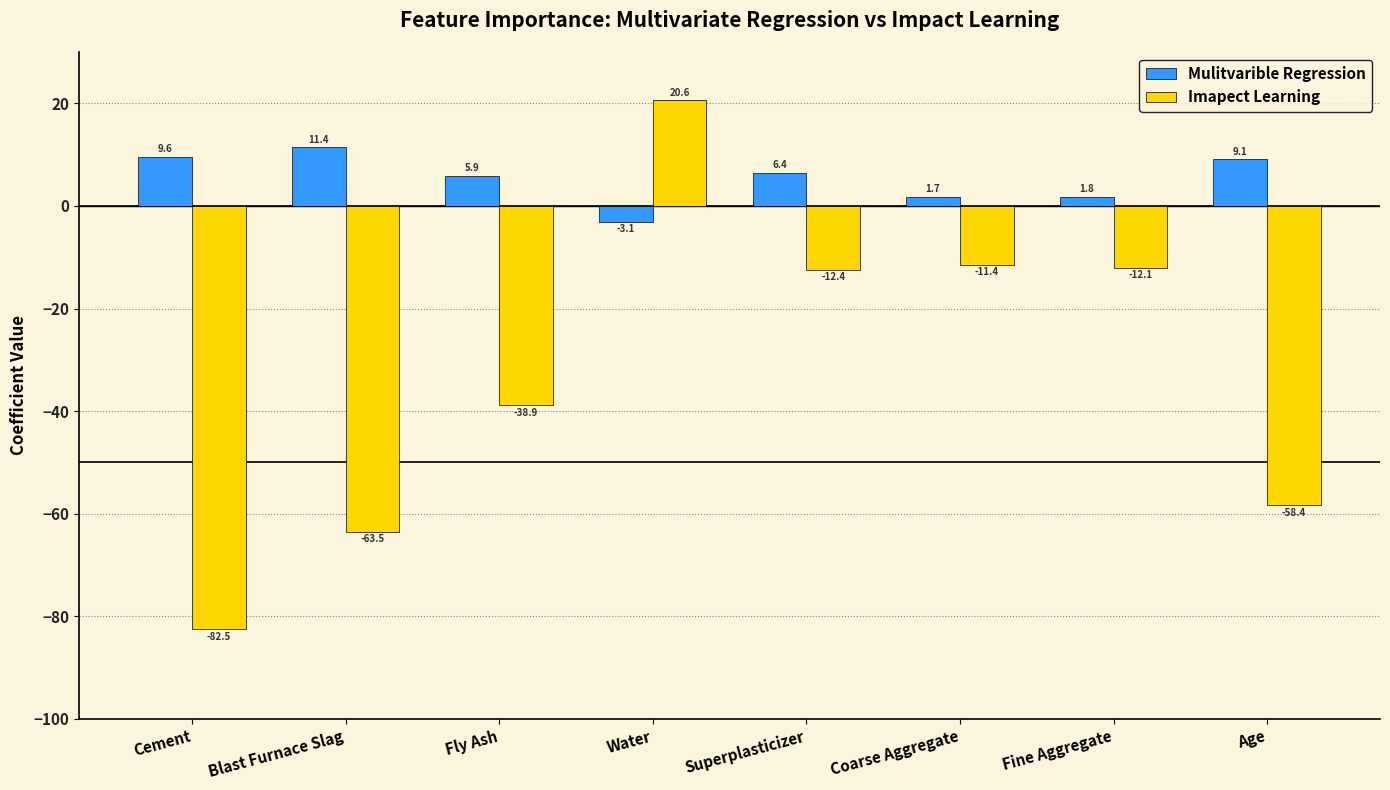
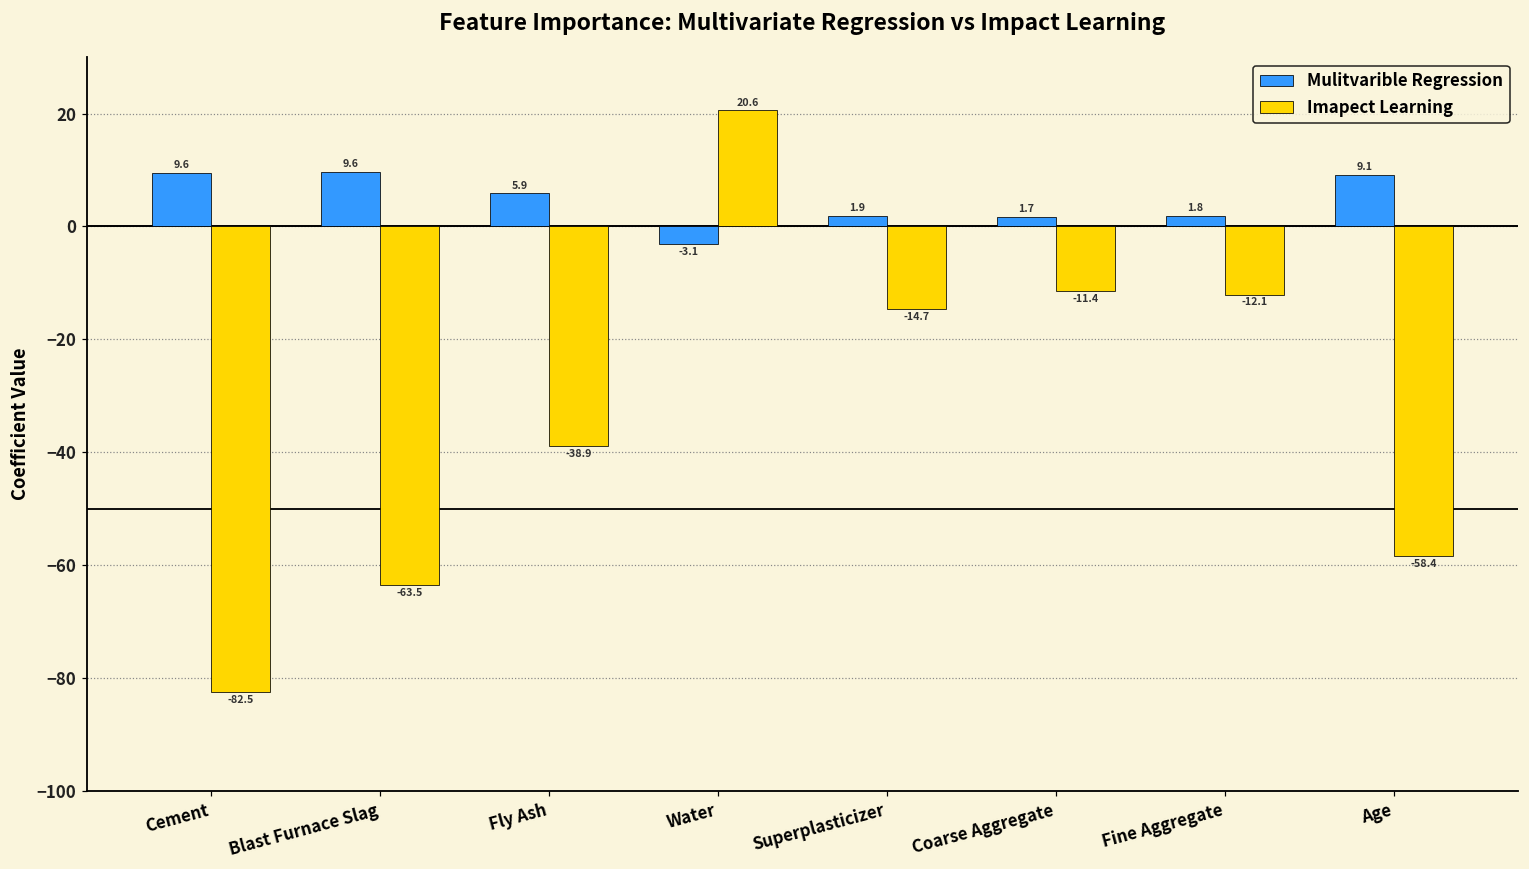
Mulitvarible Regression, Blast Furnace Slag: 11.4 -> 9.6
Mulitvarible Regression, Superplasticizer: 6.4 -> 1.9
Imapect Learning, Superplasticizer: -12.4 -> -14.7
